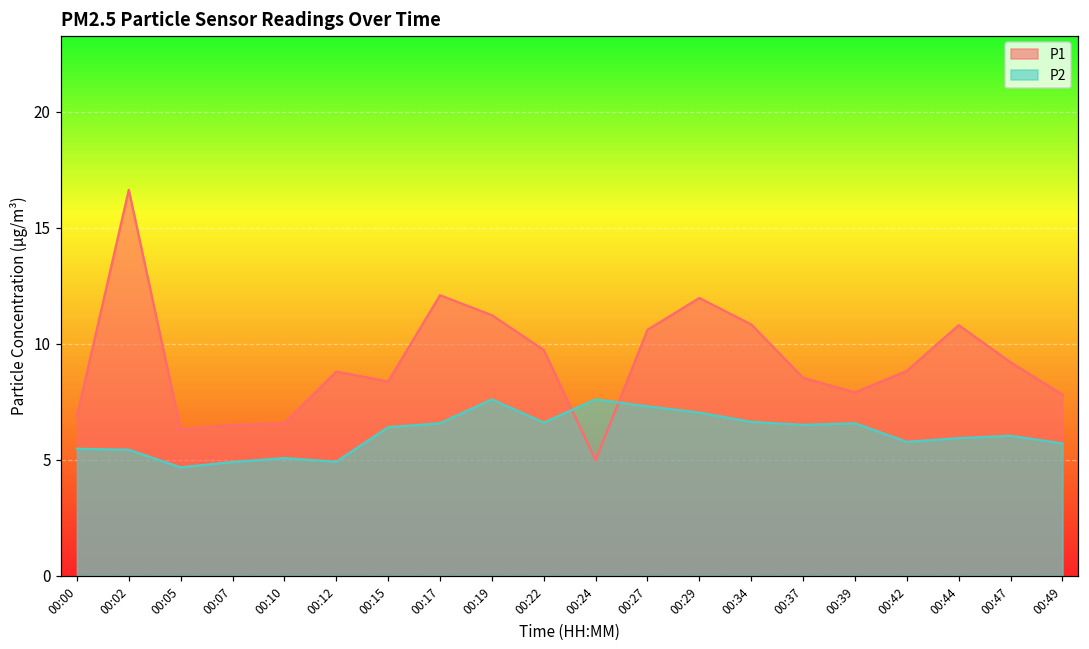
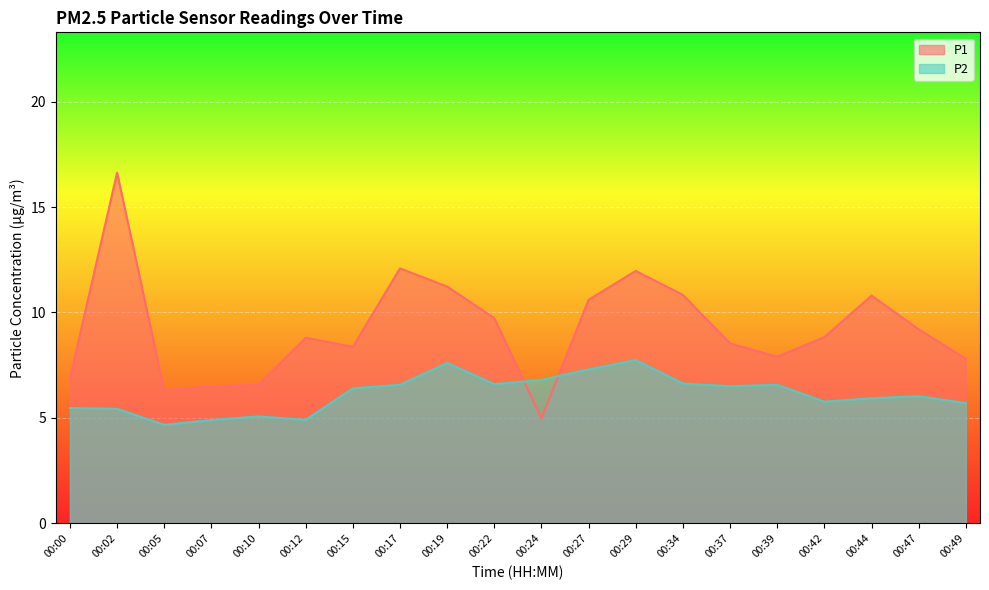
P2, 00:24: 7.6 -> 6.8
P2, 00:29: 7.0 -> 7.7
